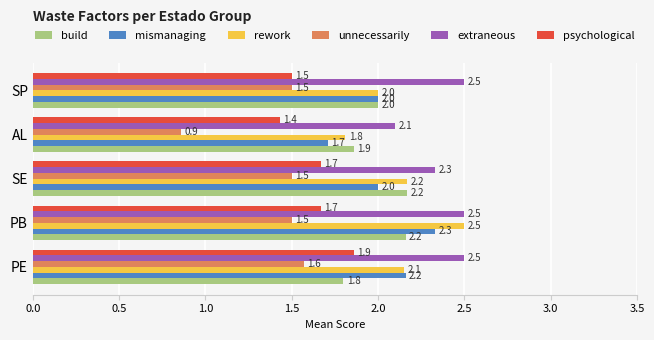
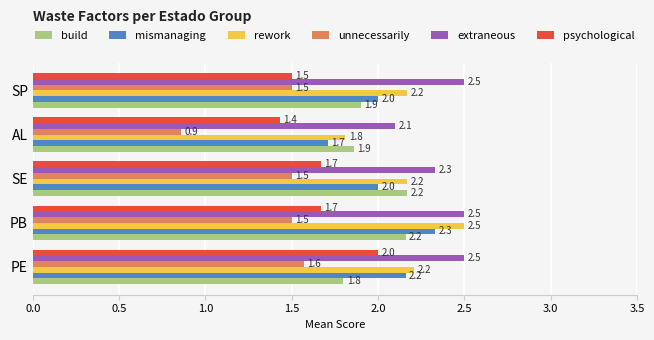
rework, SP: 2.0 -> 2.2
build, SP: 2.0 -> 1.9
psychological, PE: 1.9 -> 2.0
rework, PE: 2.1 -> 2.2
